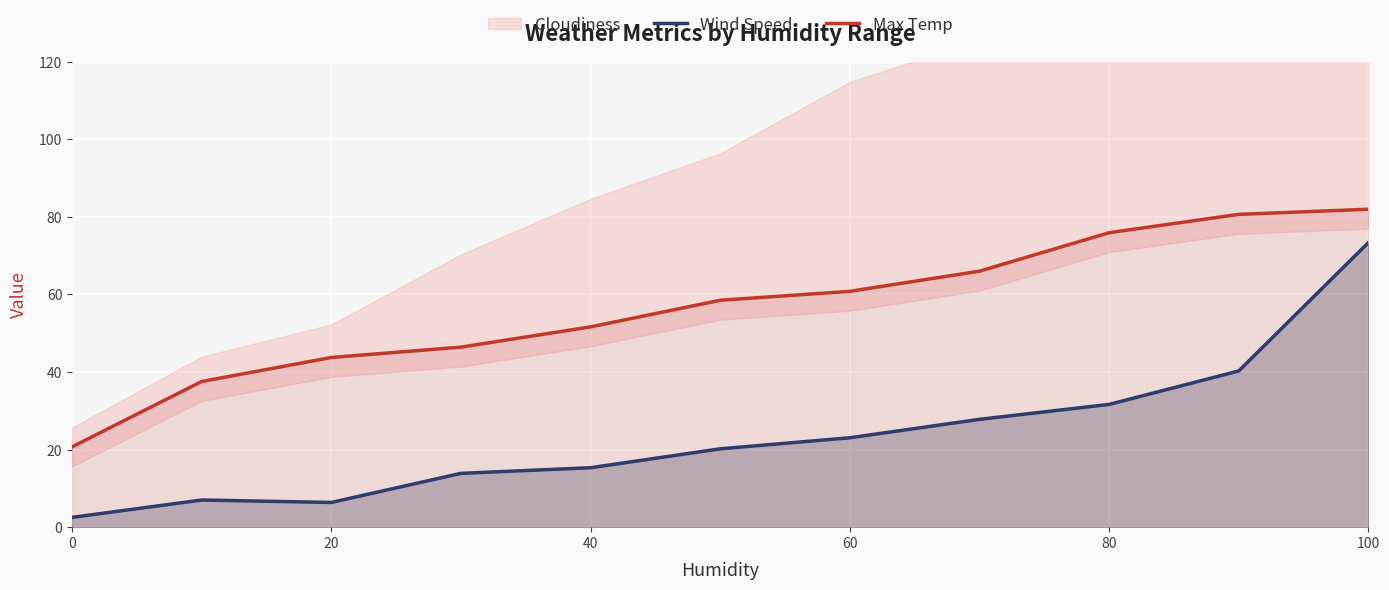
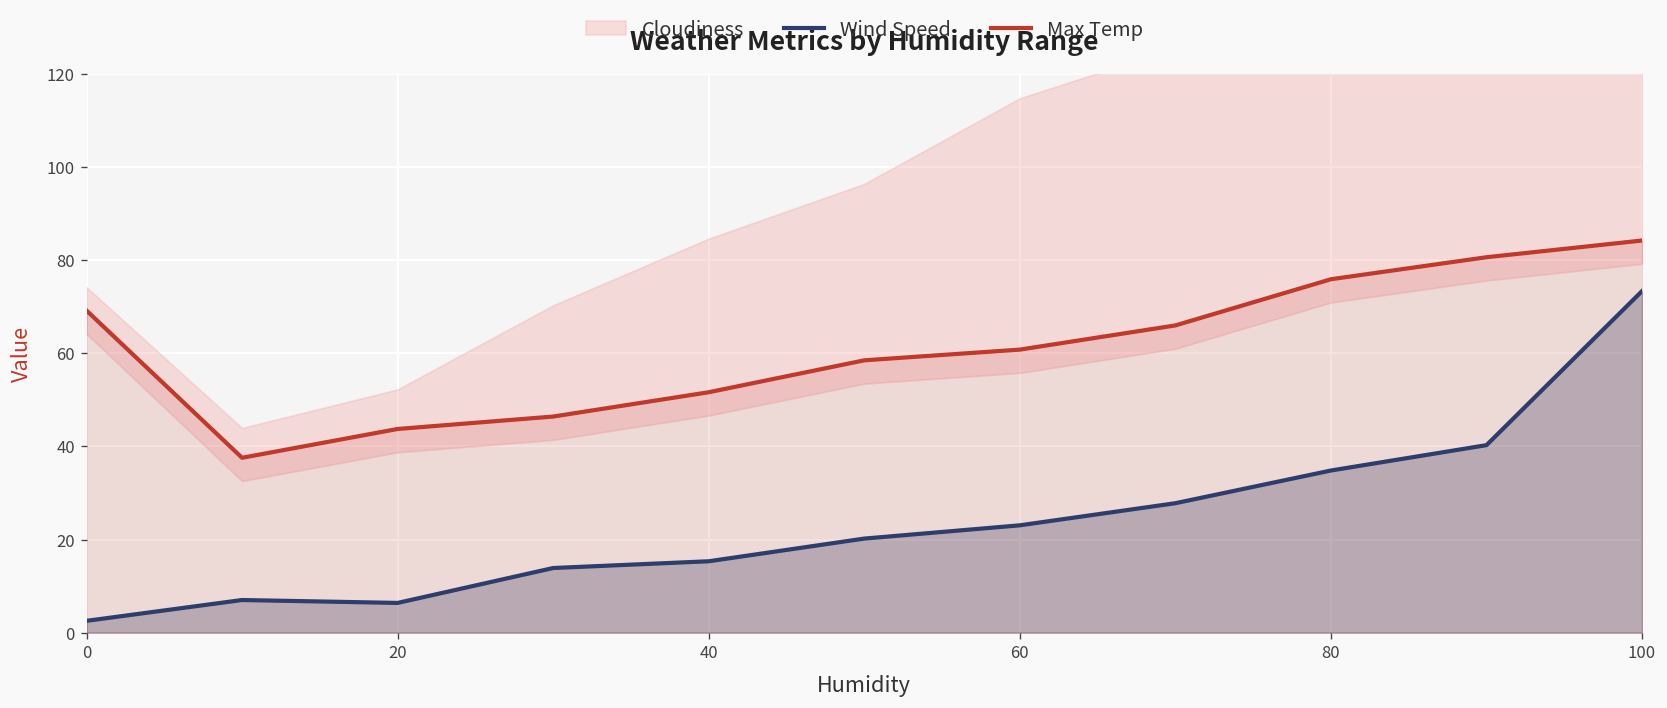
Max Temp, 0: 21 -> 69
Wind Speed, 80: 32 -> 35
Max Temp, 100: 82 -> 84
